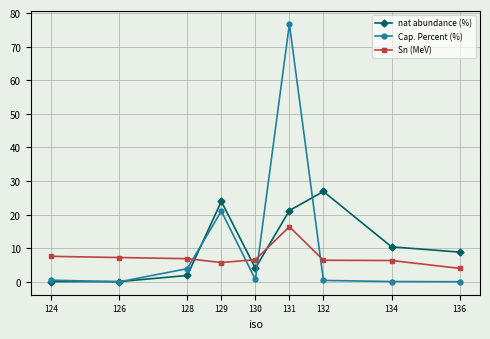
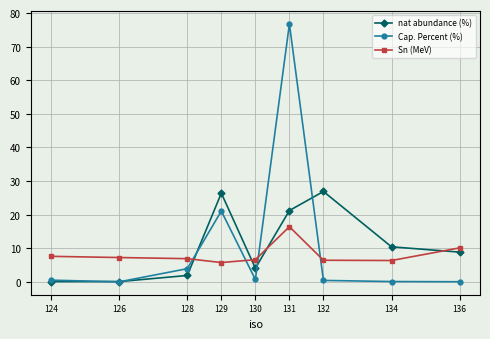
nat abundance (%), 129: 24 -> 26
Sn (MeV), 136: 4 -> 10
